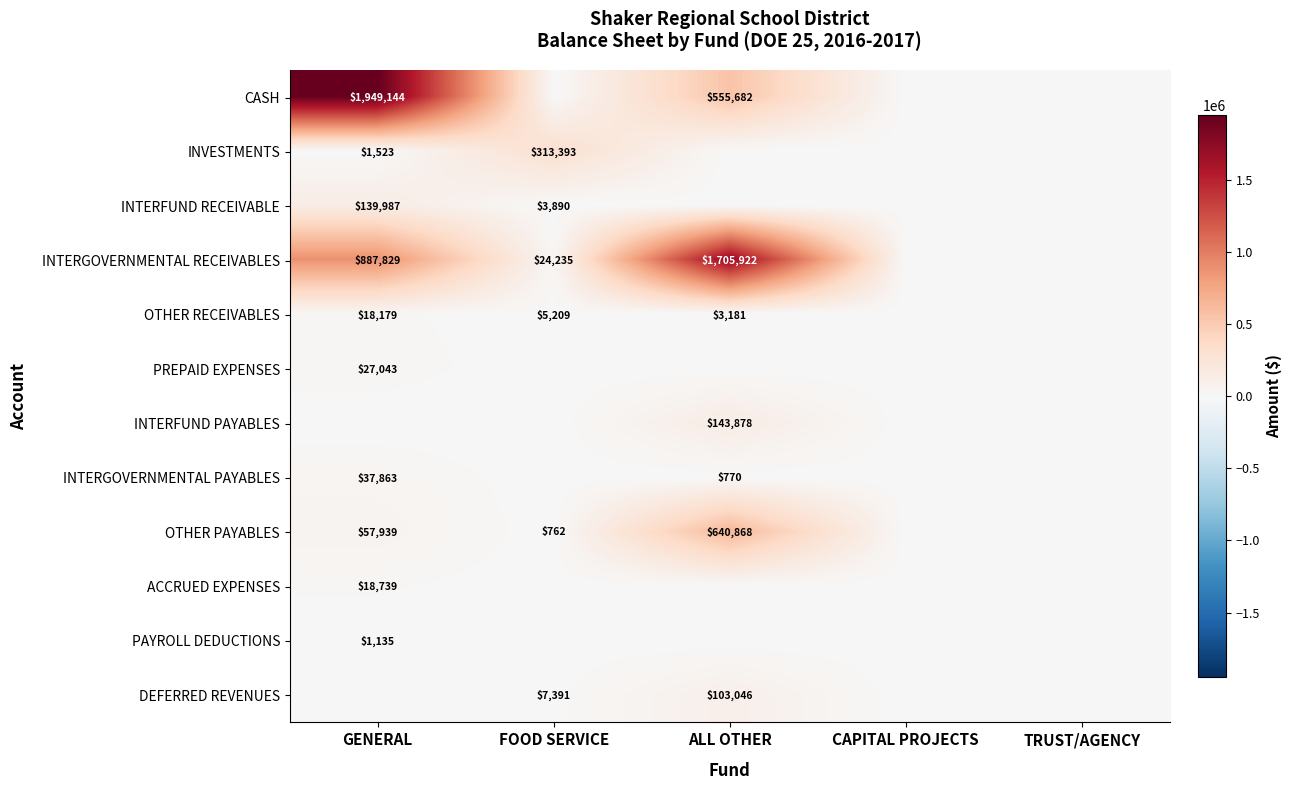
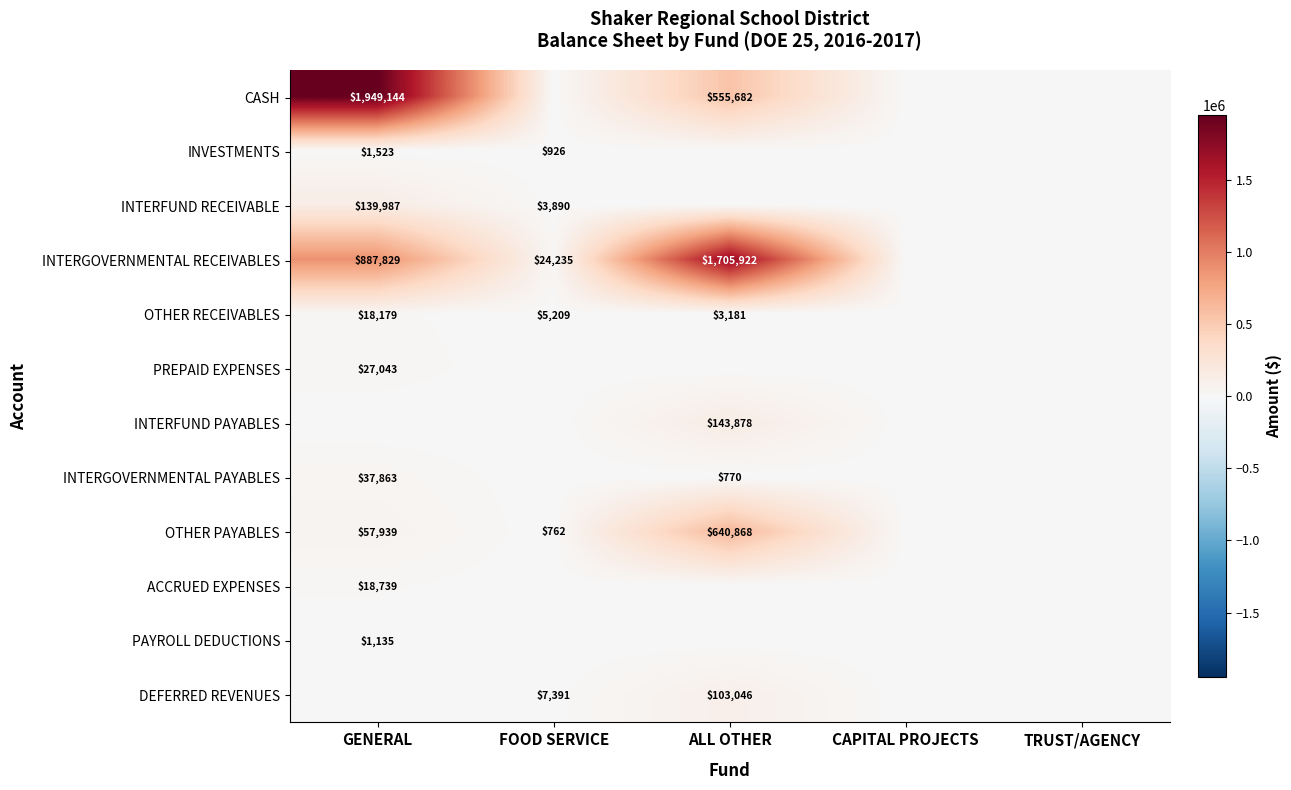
INVESTMENTS, FOOD SERVICE: $313,393 -> $926
